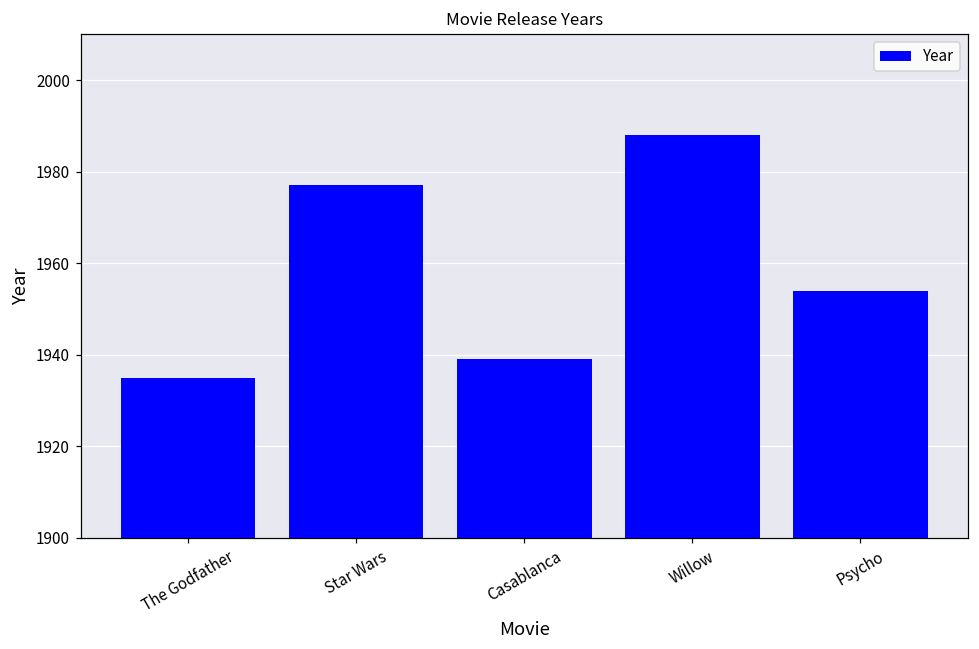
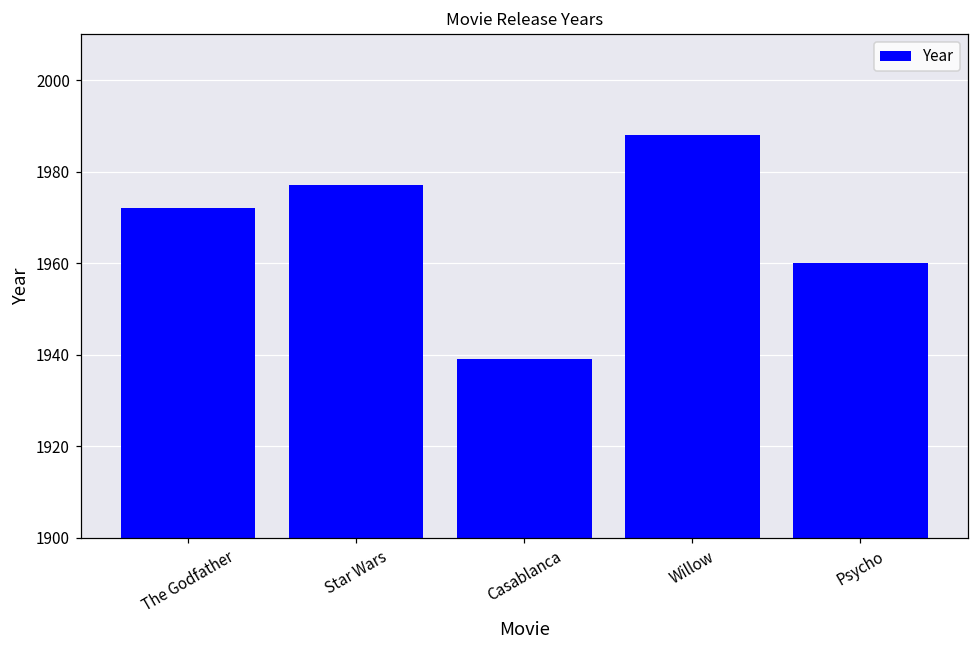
The Godfather: 1935 -> 1972
Psycho: 1954 -> 1960
